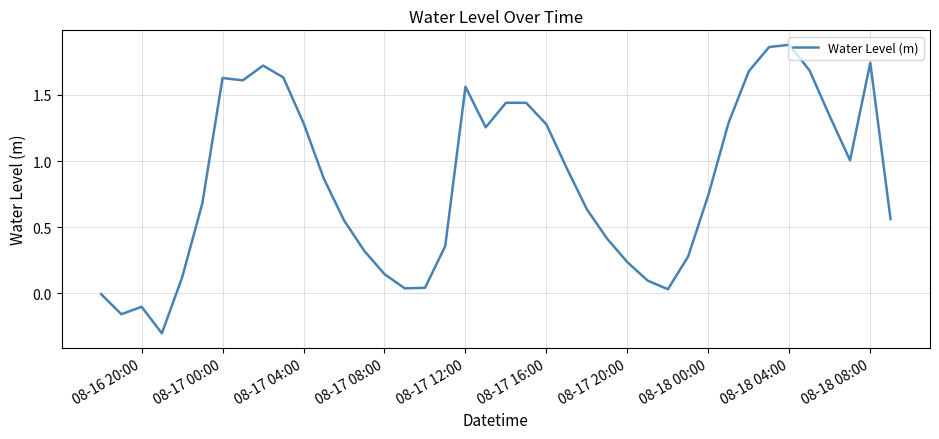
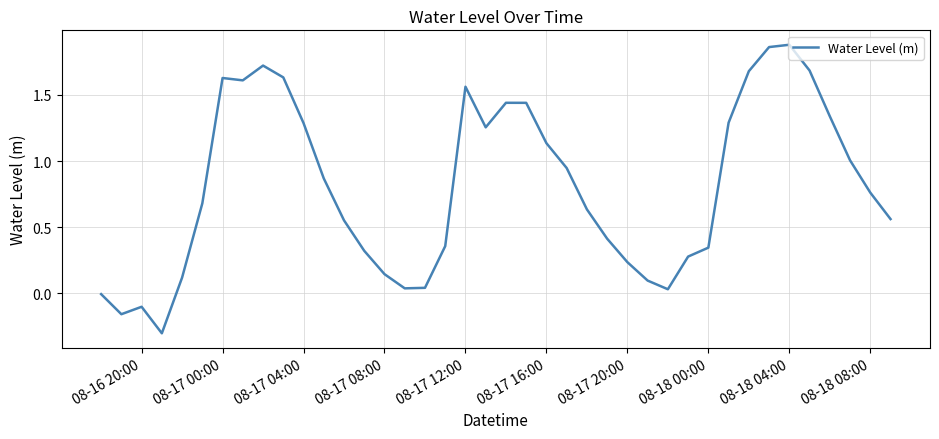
08-17 16:00: 1.28 -> 1.14
08-18 00:00: 0.74 -> 0.35
08-18 08:00: 1.74 -> 0.76
